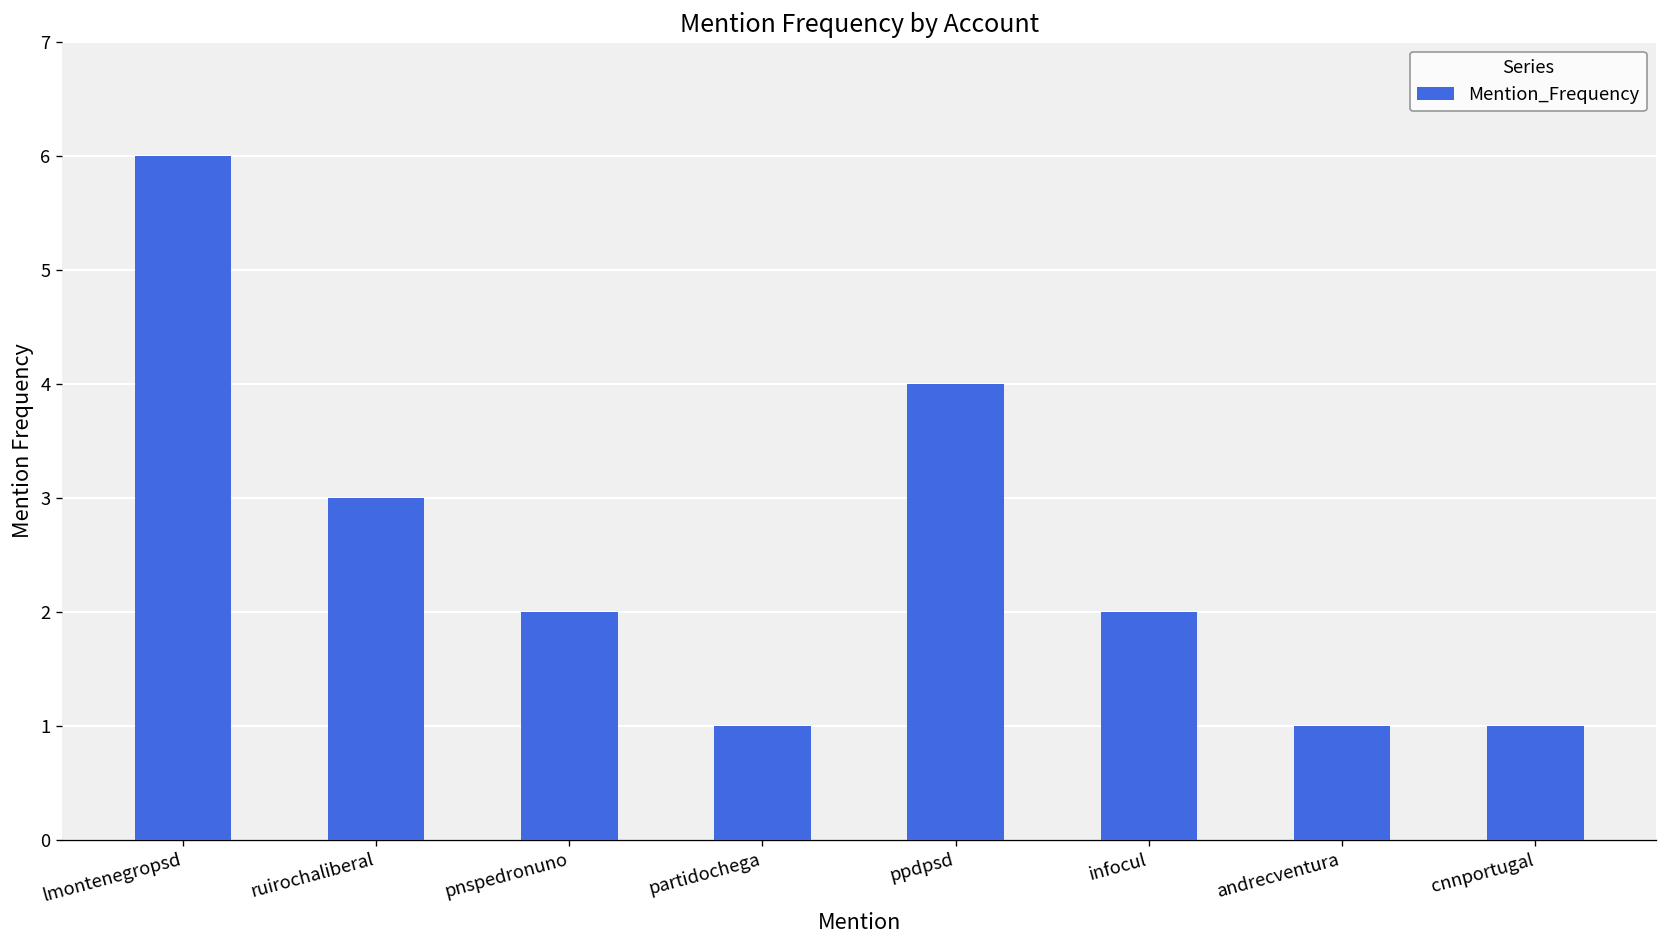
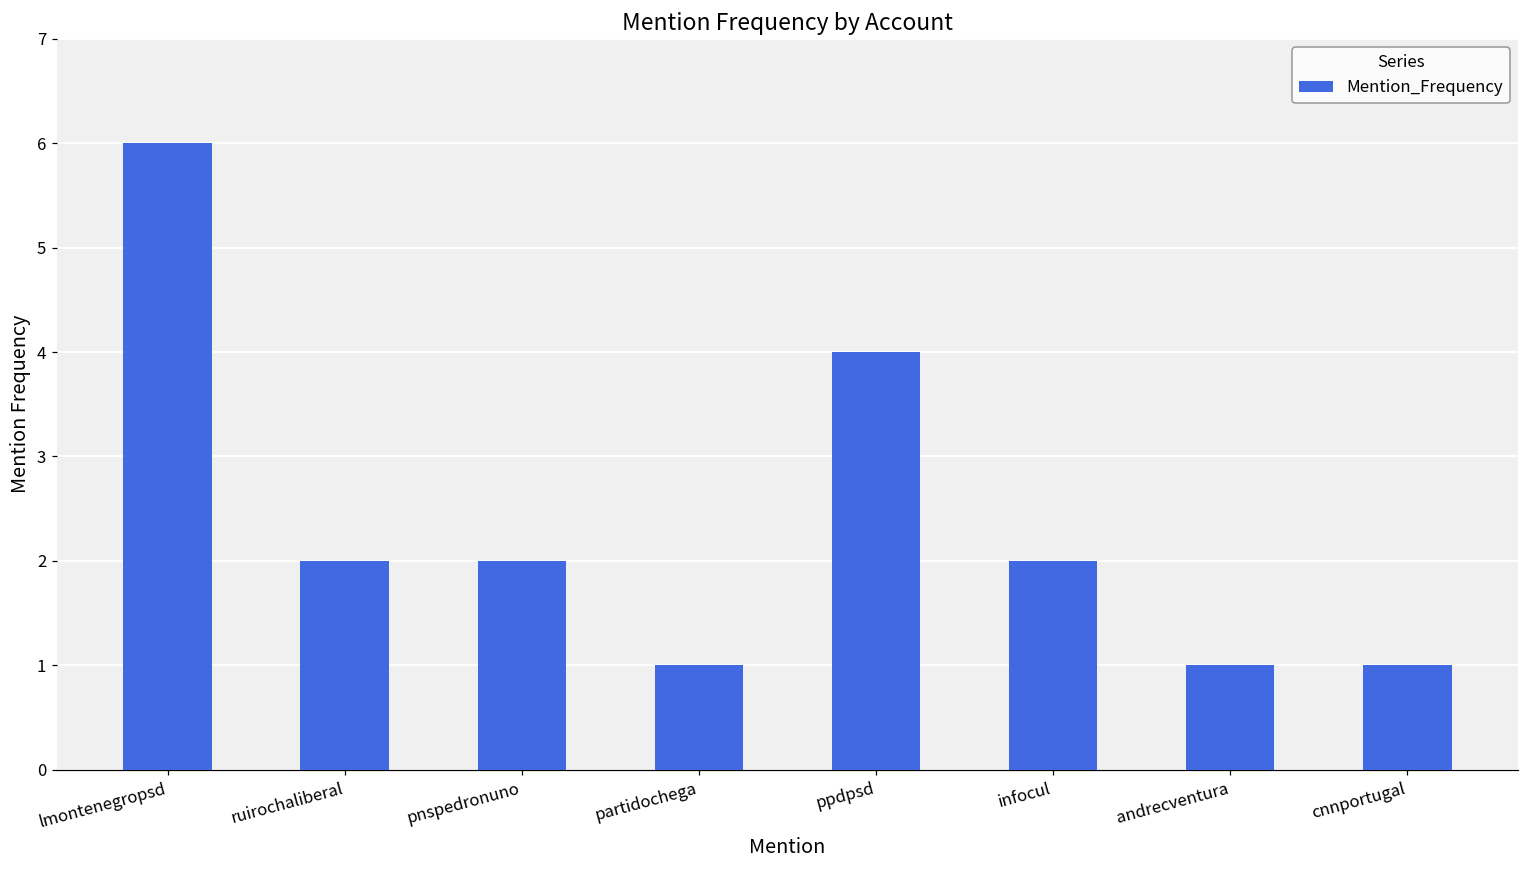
ruirochaliberal: 3 -> 2
